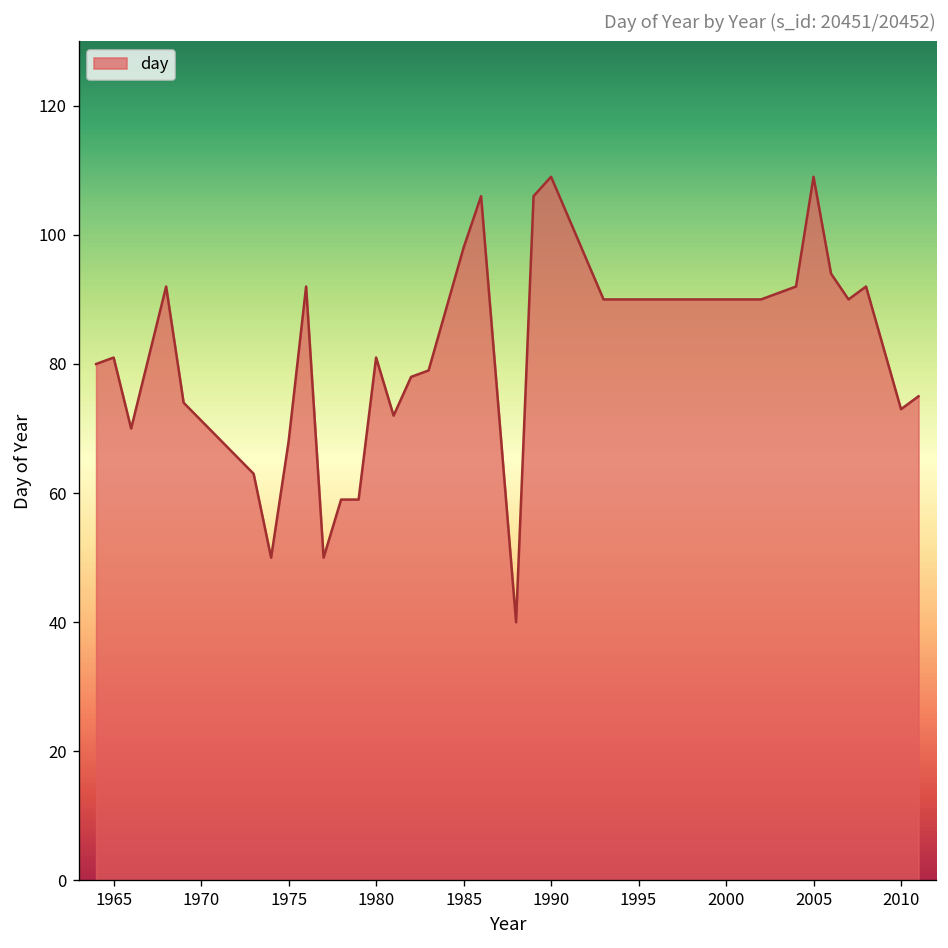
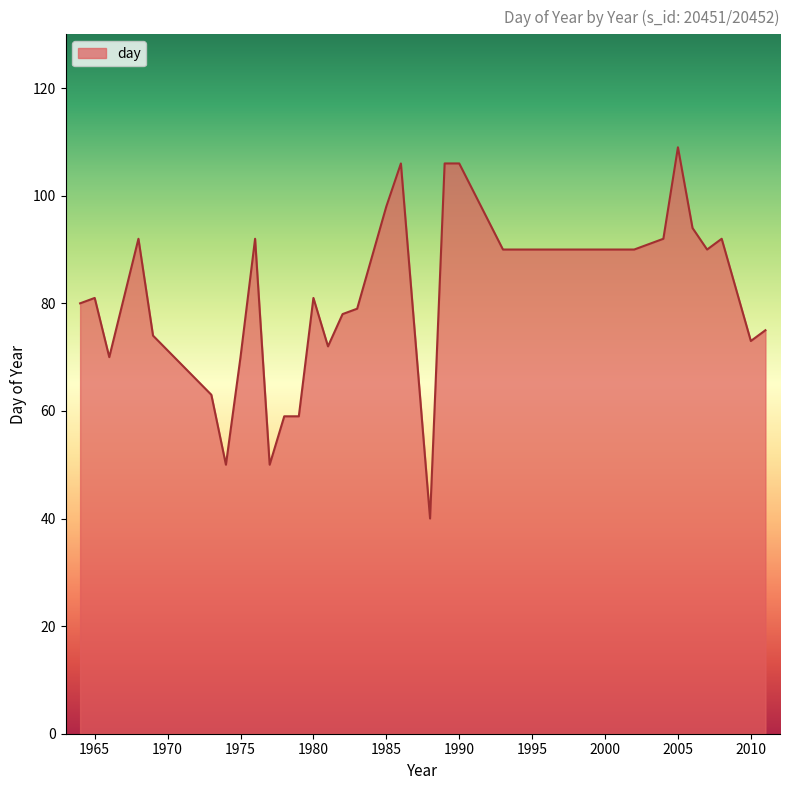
1975: 68 -> 70
1990: 109 -> 106
